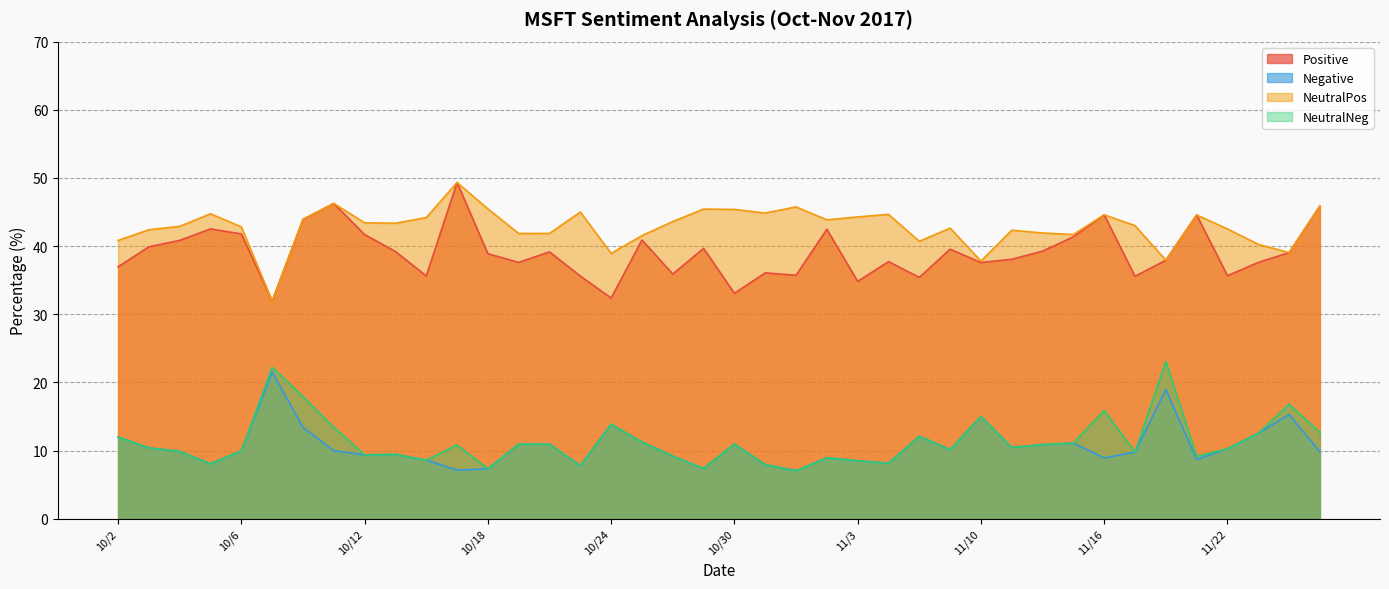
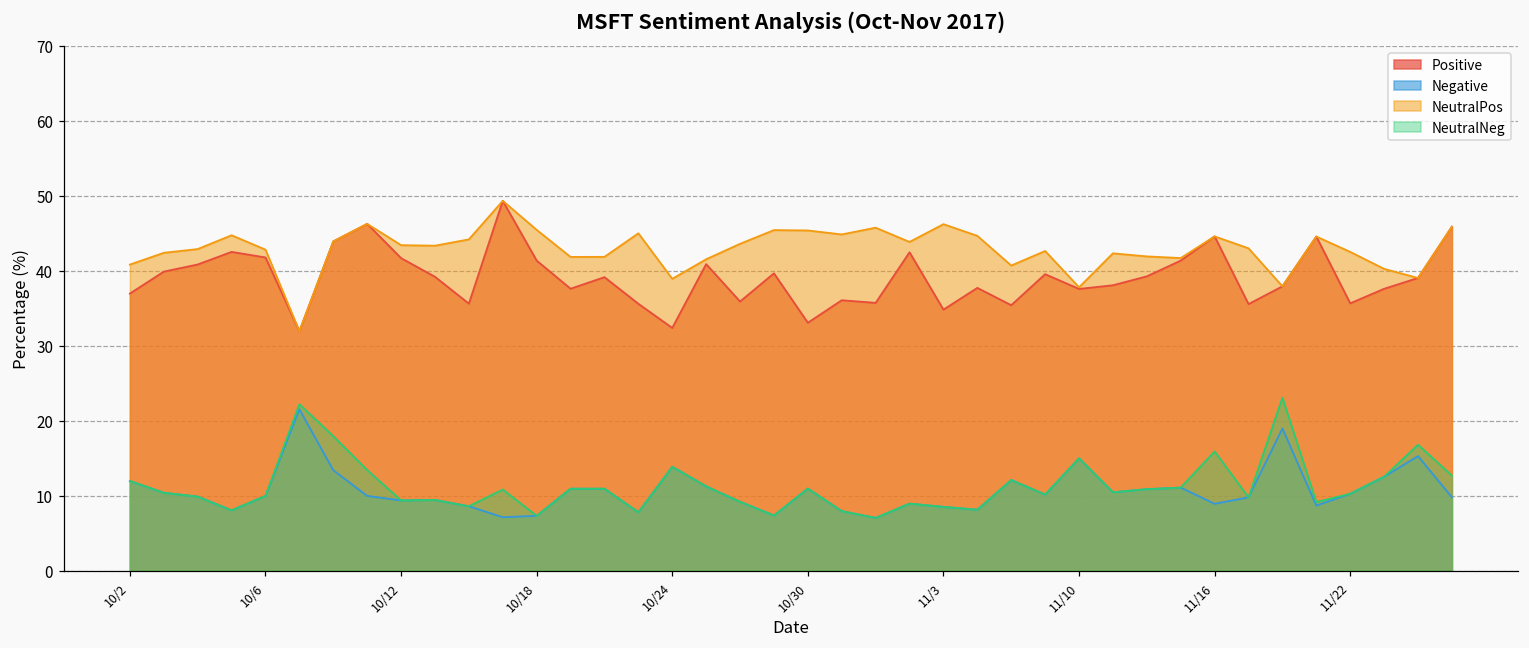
Positive, 10/18: 39 -> 41
NeutralPos, 11/3: 44 -> 46
